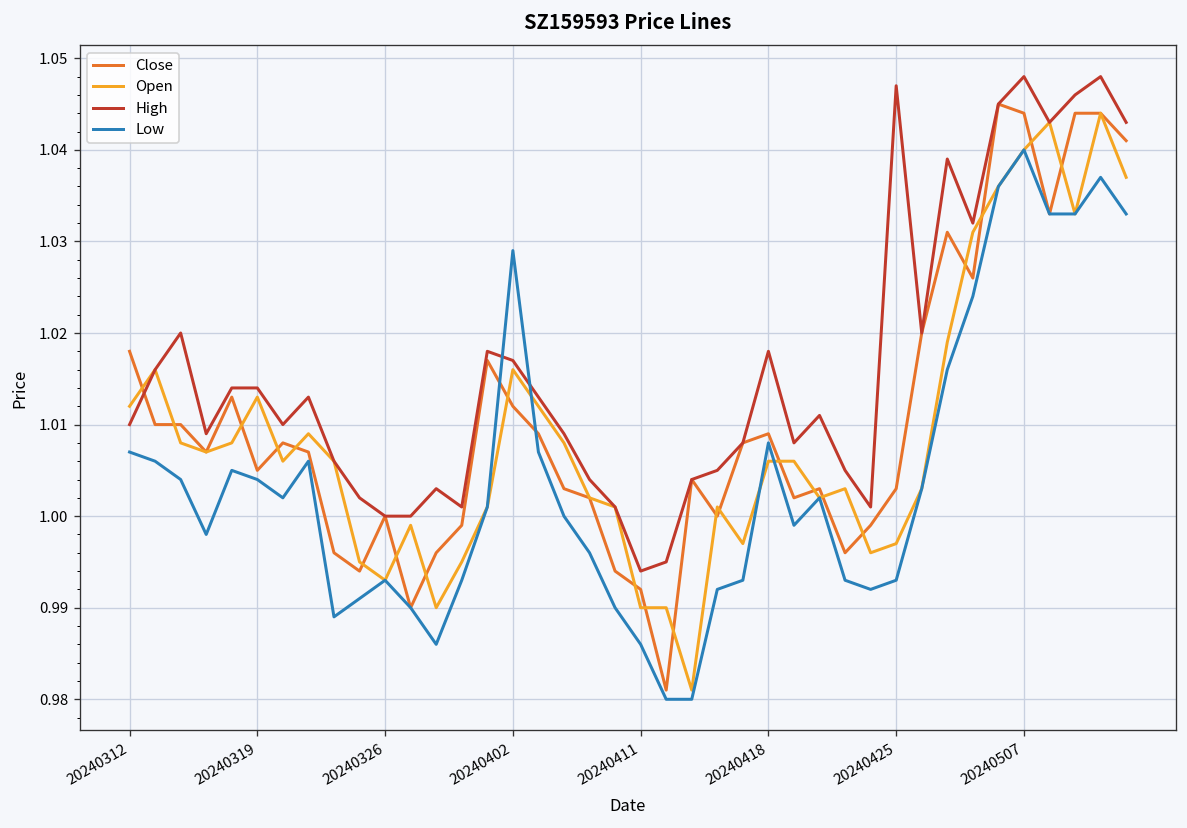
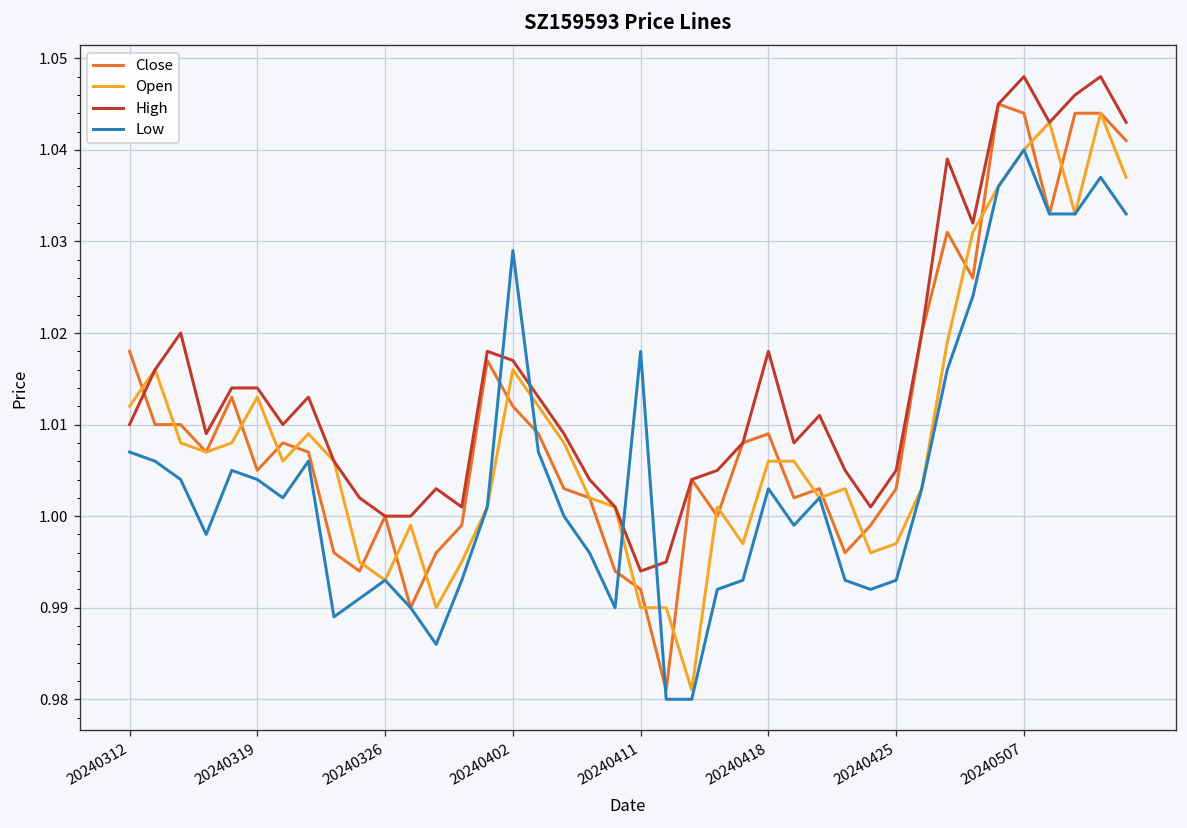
Low, 20240411: 0.986 -> 1.018
Low, 20240418: 1.008 -> 1.003
High, 20240425: 1.047 -> 1.005
